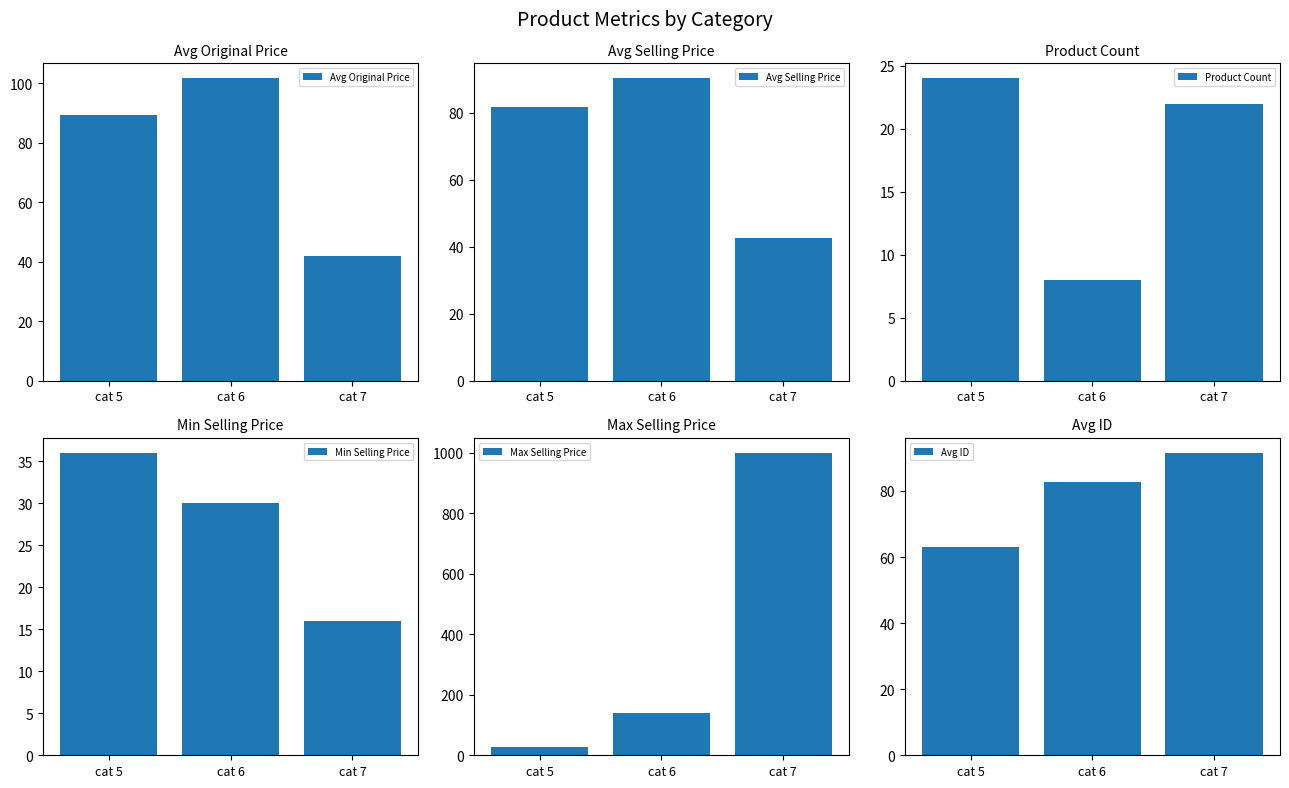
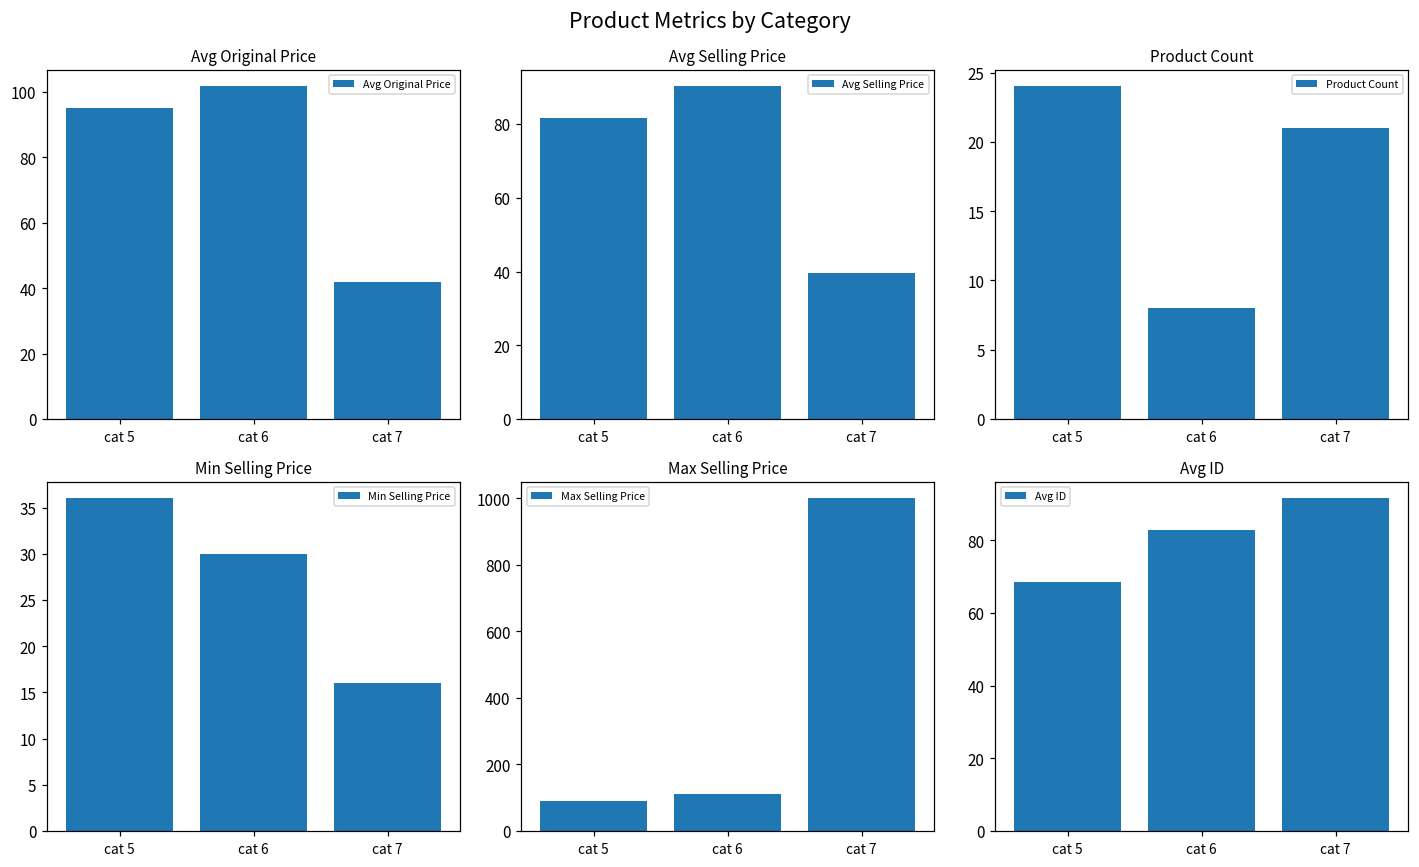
Avg Original Price, cat 5: 89 -> 95
Avg Selling Price, cat 7: 42 -> 40
Product Count, cat 7: 22 -> 21
Max Selling Price, cat 5: 30 -> 90
Max Selling Price, cat 6: 140 -> 110
Avg ID, cat 5: 63 -> 69
